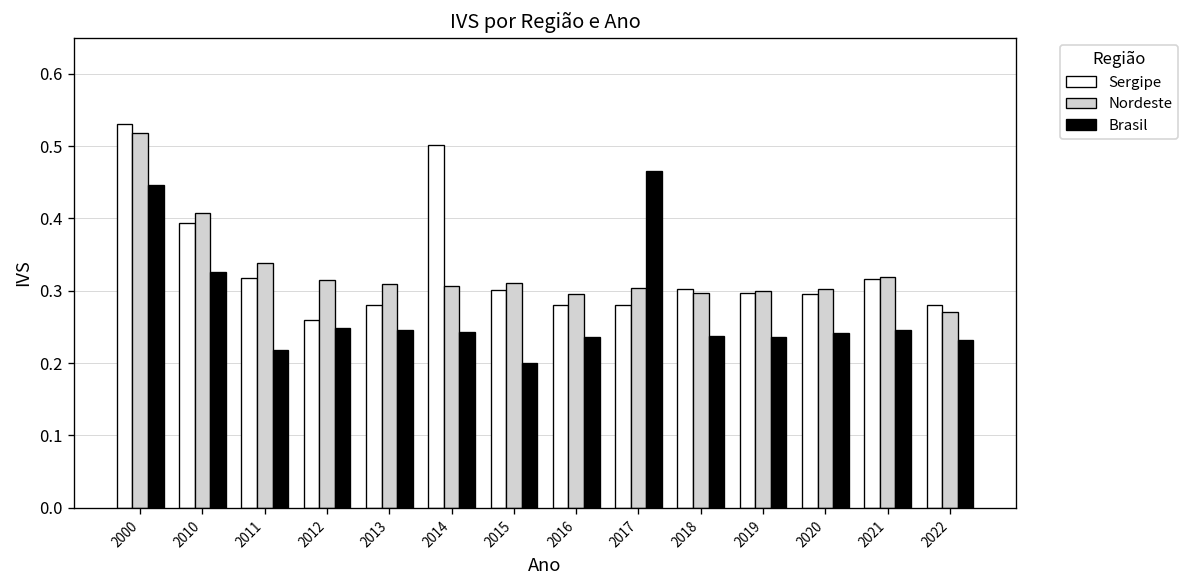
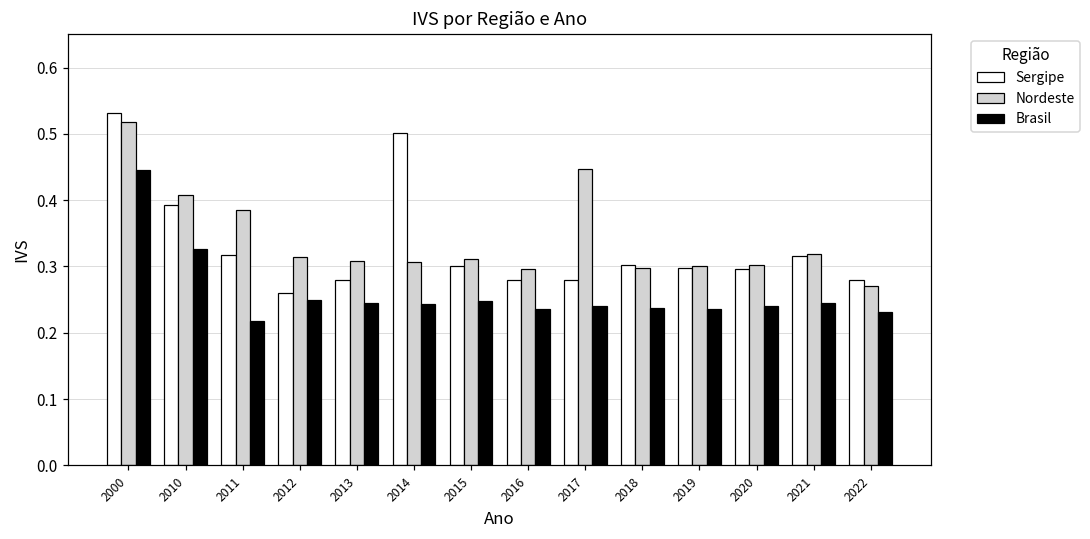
Nordeste, 2011: 0.34 -> 0.39
Brasil, 2015: 0.20 -> 0.25
Nordeste, 2017: 0.30 -> 0.45
Brasil, 2017: 0.47 -> 0.24
